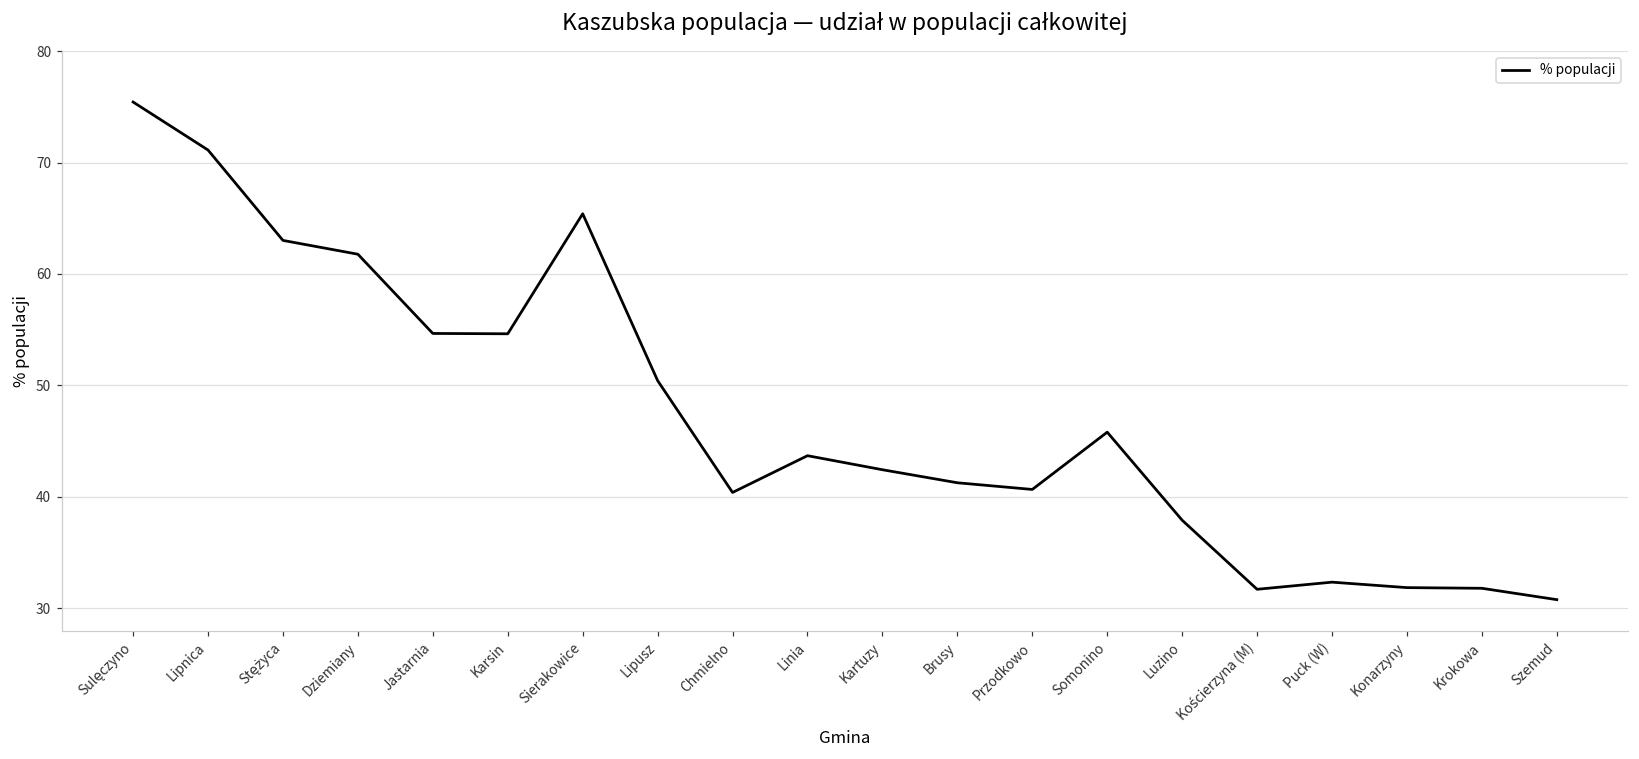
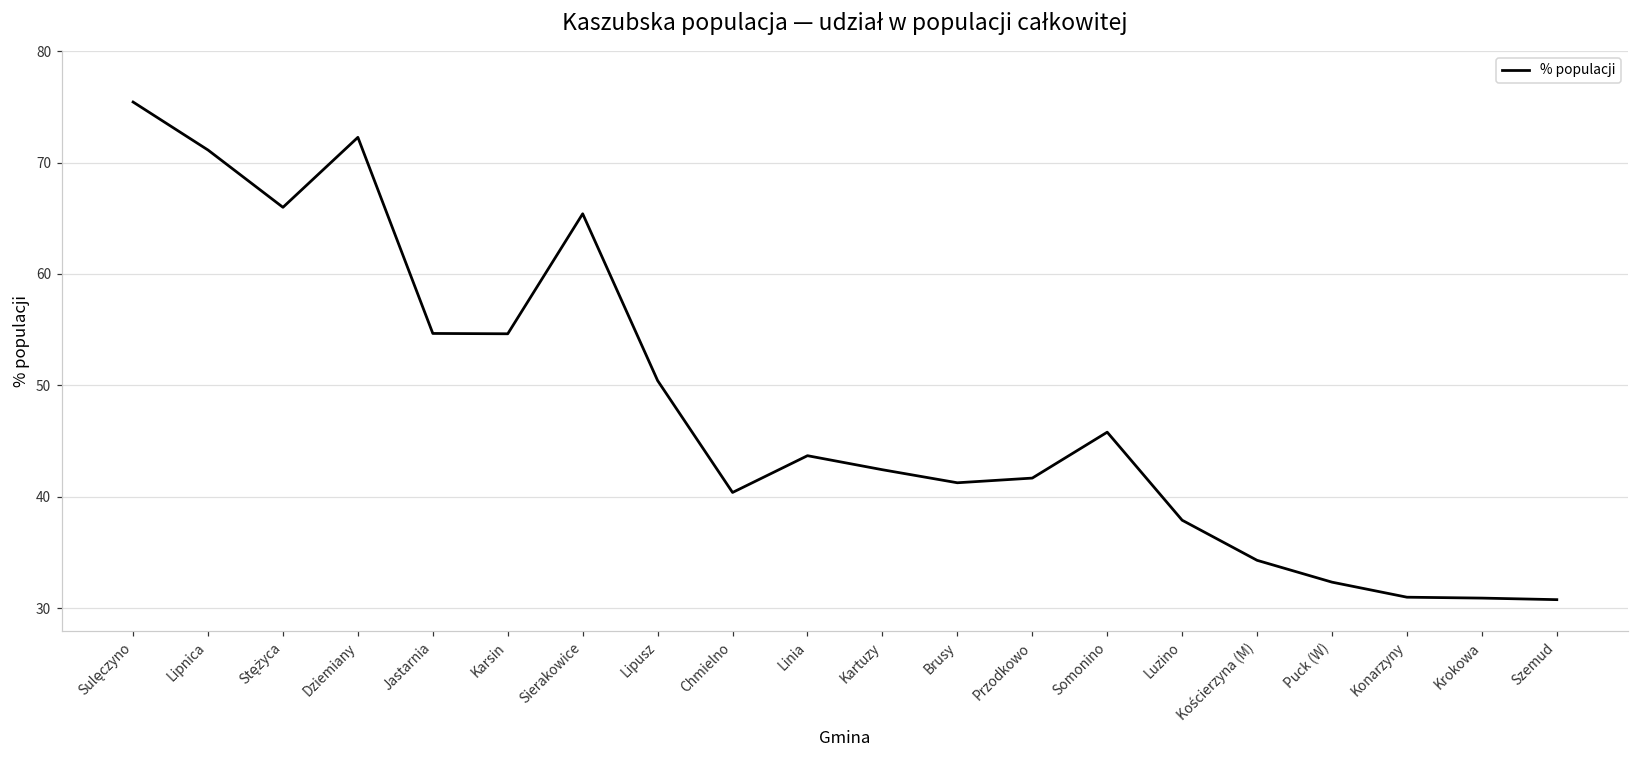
Stężyca: 63.0 -> 66.0
Dziemiany: 61.8 -> 72.3
Przodkowo: 40.7 -> 41.7
Kościerzyna (M): 31.7 -> 34.3
Konarzyny: 31.9 -> 31.0
Krokowa: 31.8 -> 30.9
